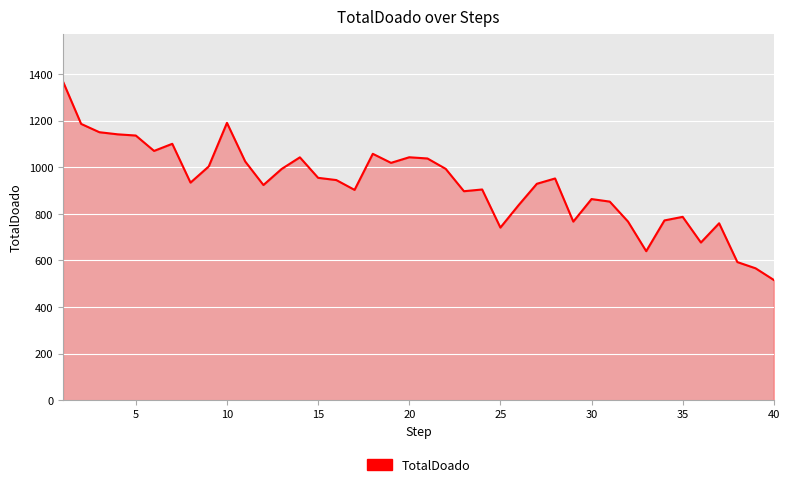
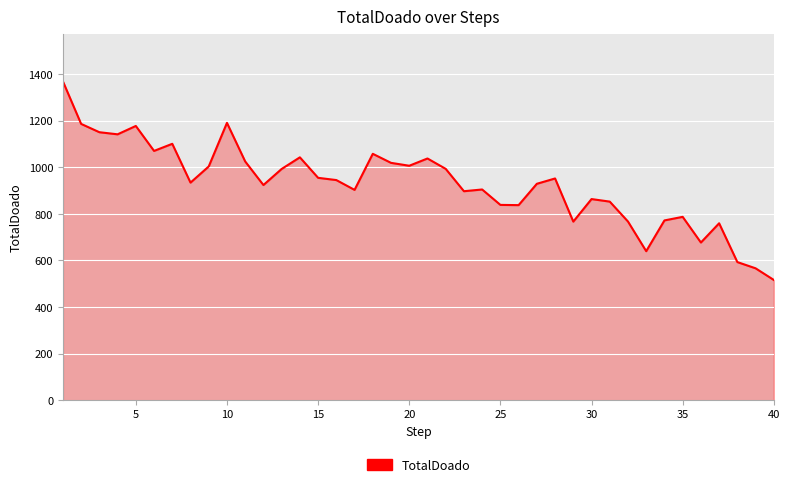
5: 1140 -> 1180
20: 1040 -> 1010
25: 740 -> 840
